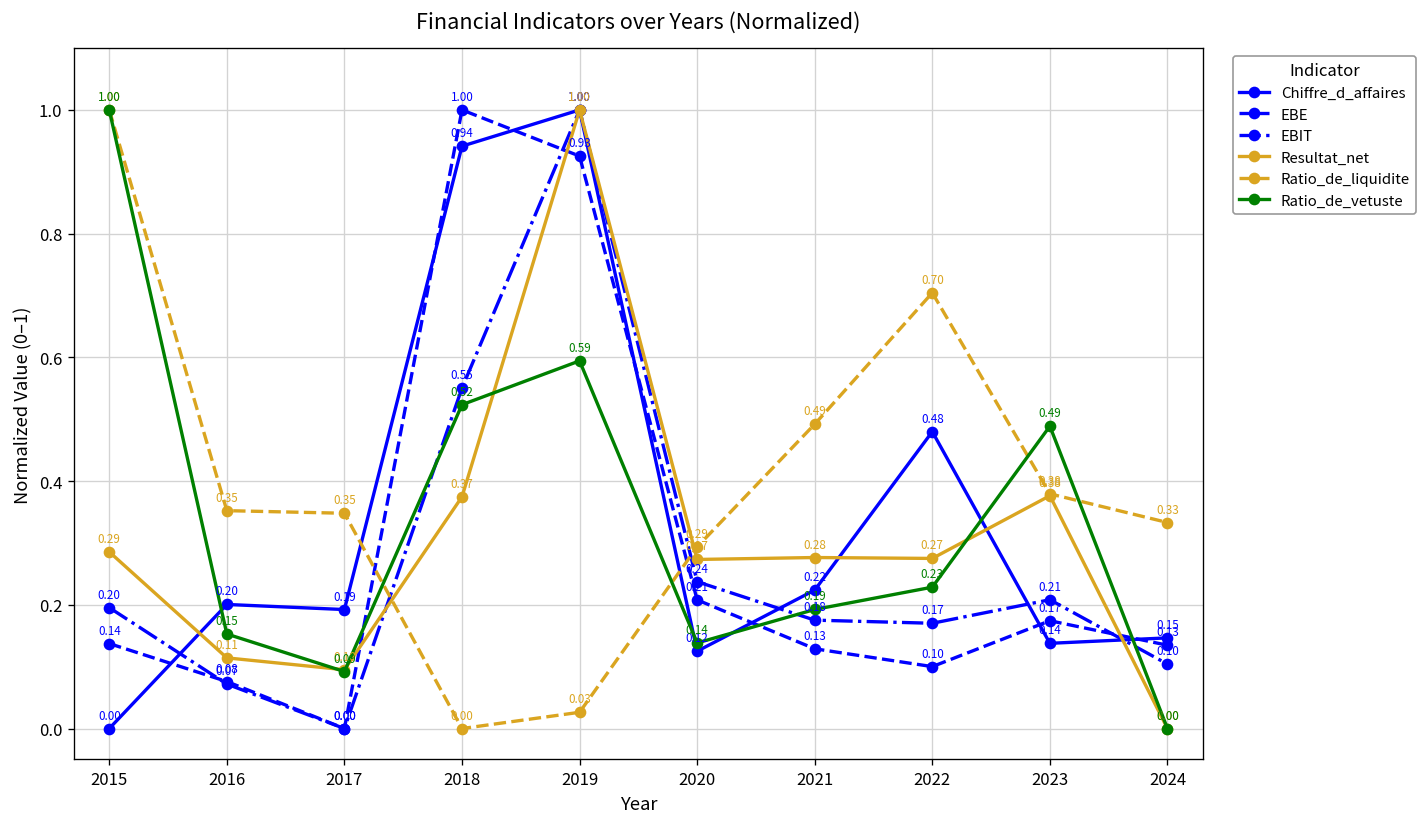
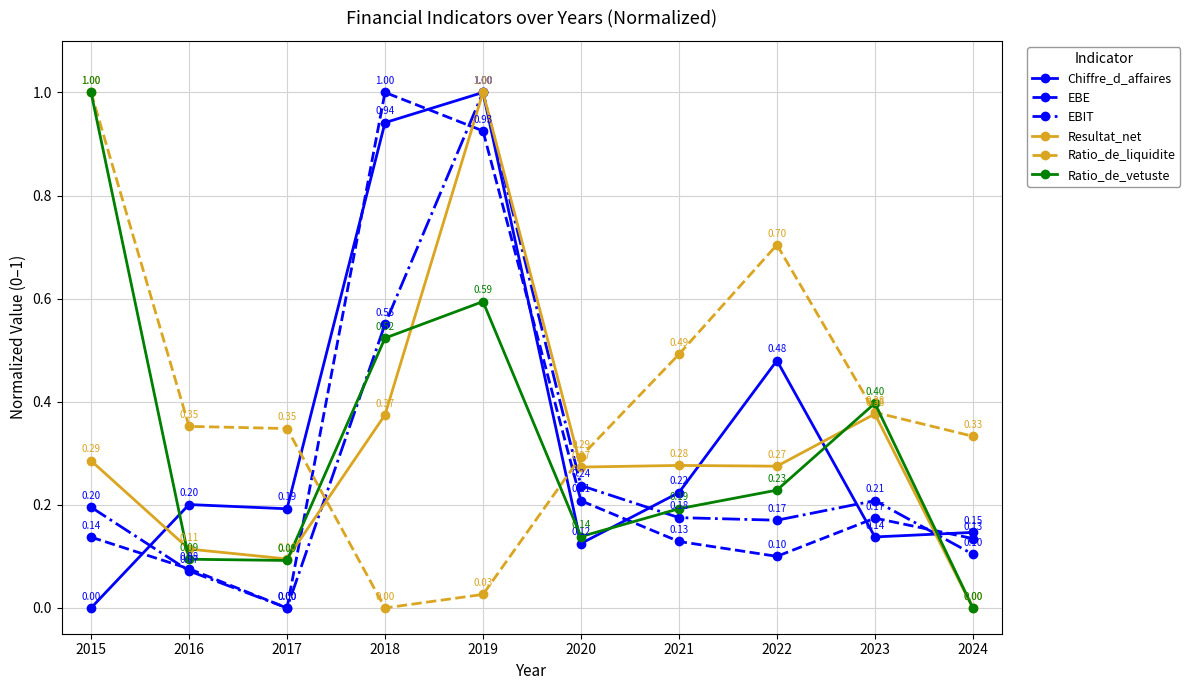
Ratio_de_vetuste, 2016: 0.15 -> 0.09
Ratio_de_vetuste, 2023: 0.49 -> 0.40
